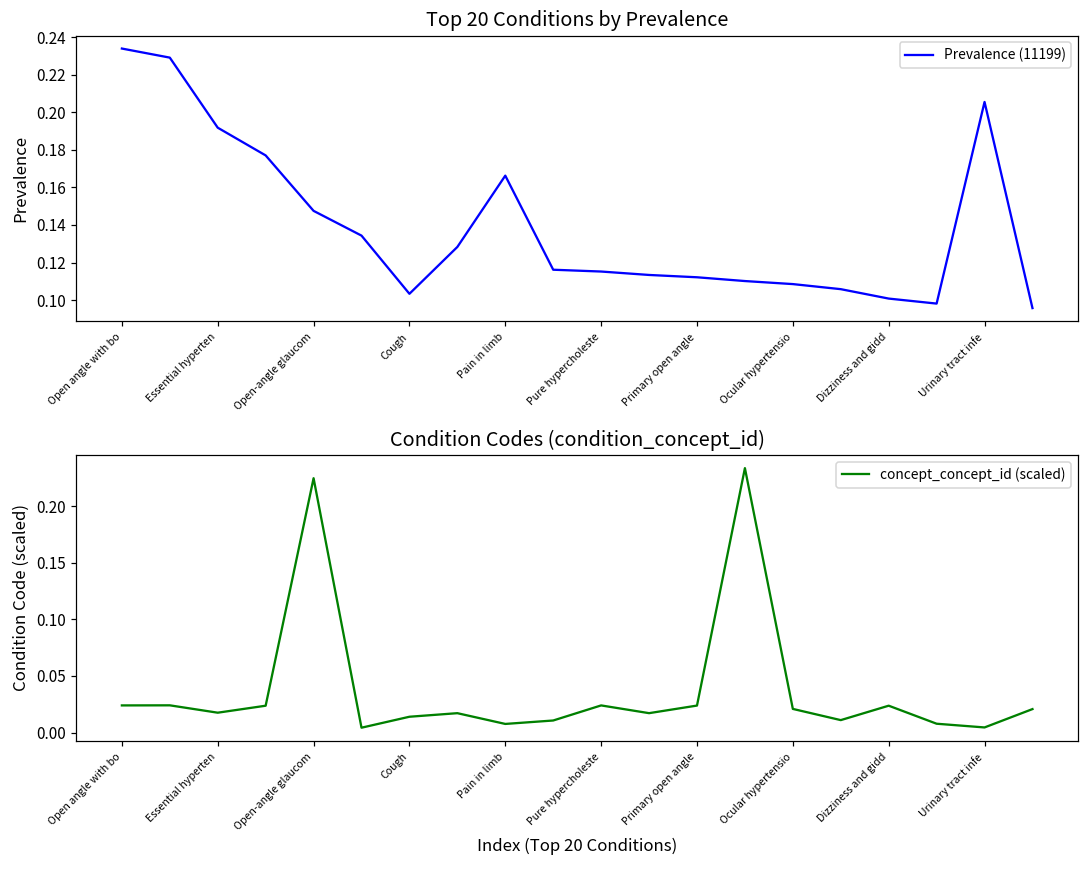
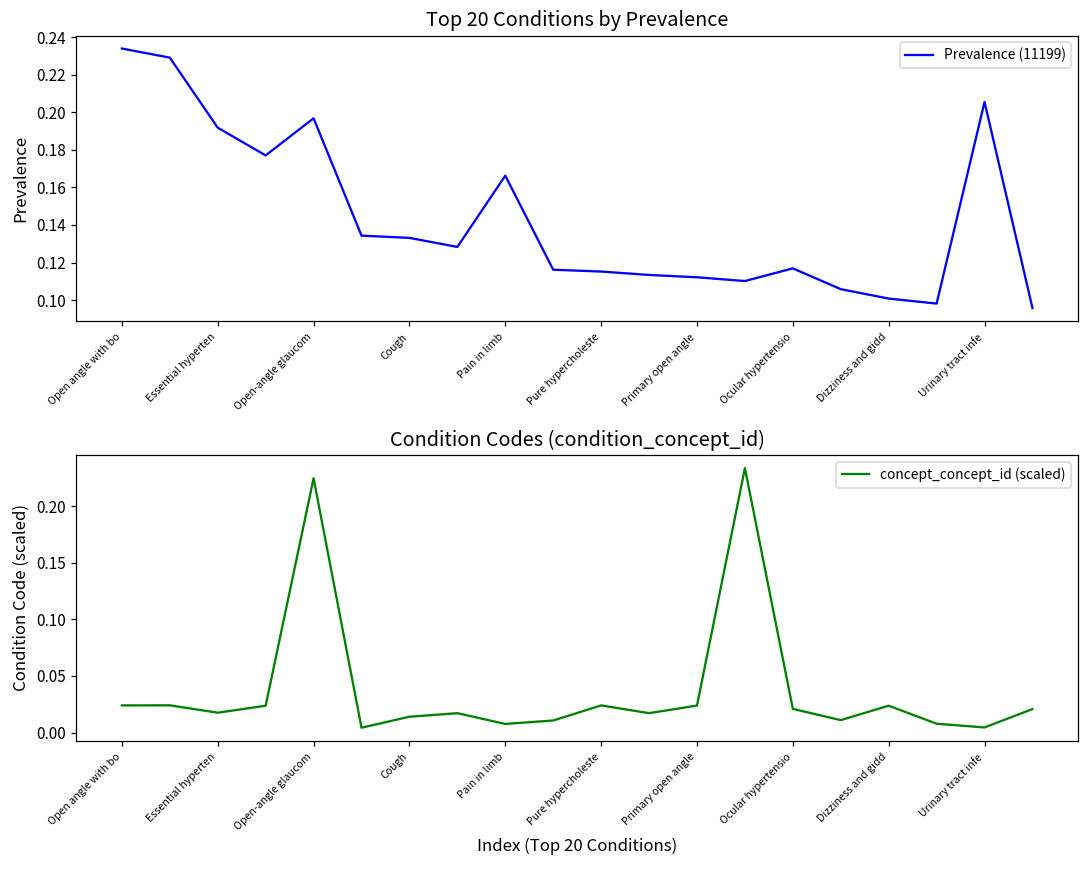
Top 20 Conditions by Prevalence, Open-angle glaucom: 0.148 -> 0.197
Top 20 Conditions by Prevalence, Cough: 0.103 -> 0.133
Top 20 Conditions by Prevalence, Ocular hypertensio: 0.109 -> 0.117
